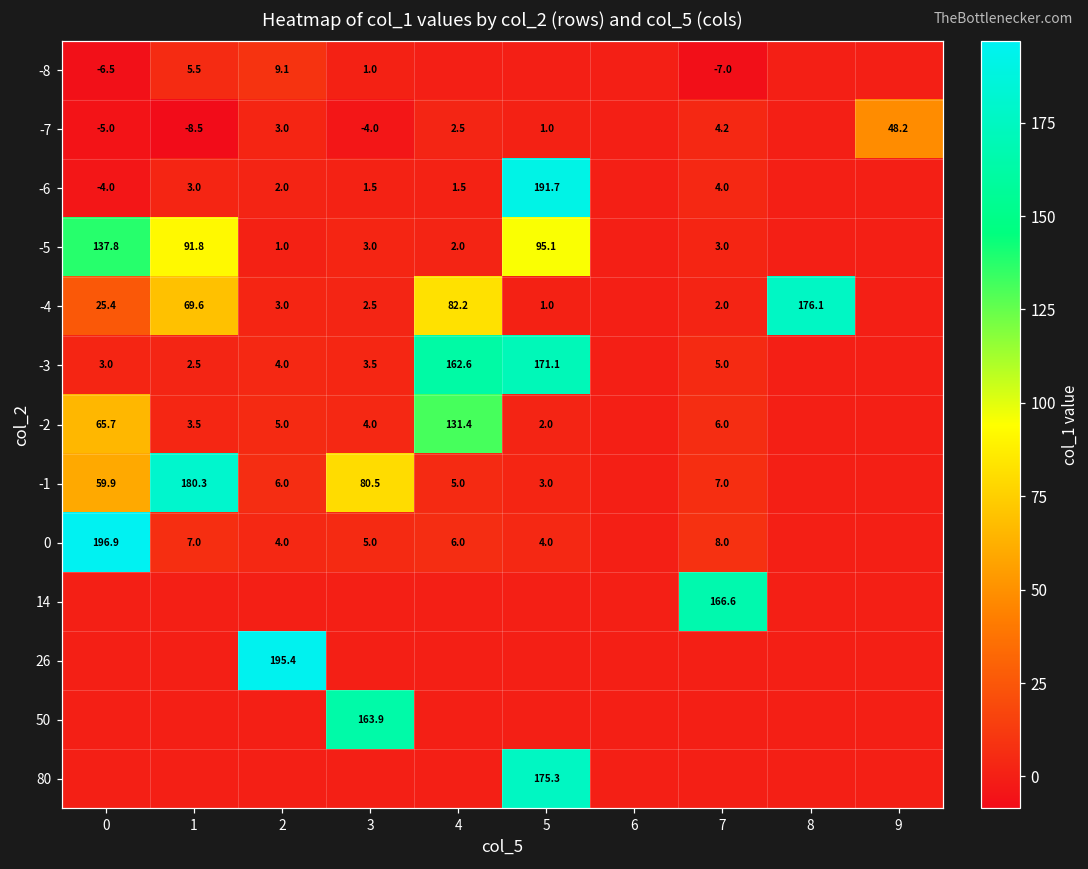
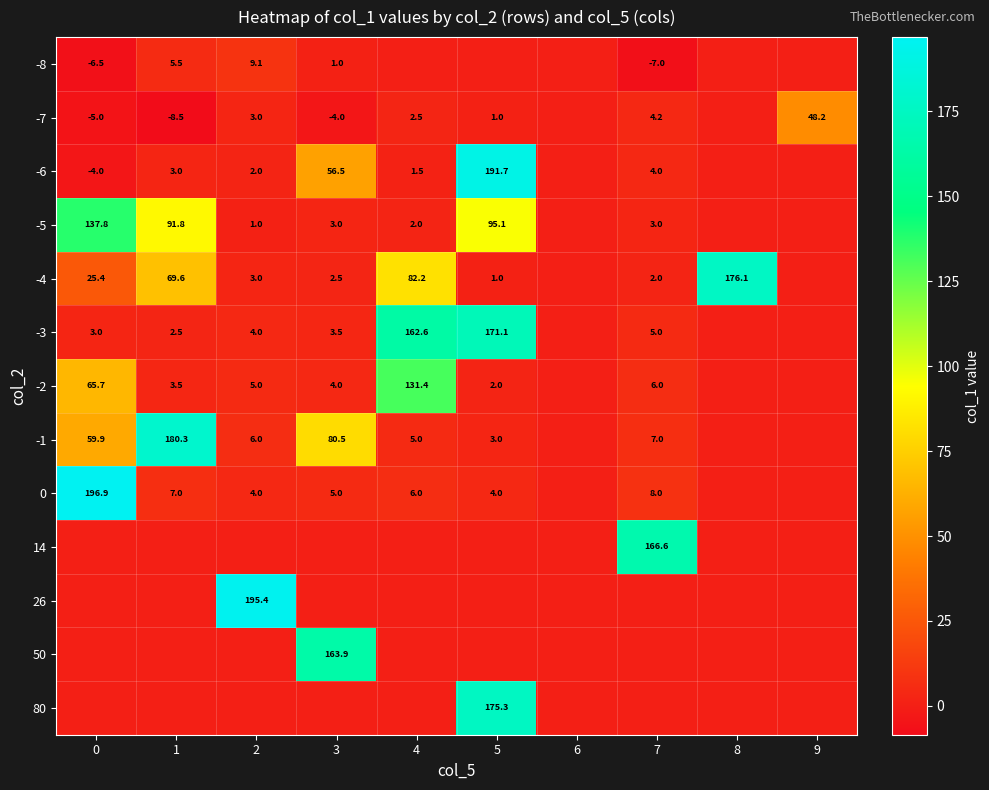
-6, 3: 1.5 -> 56.5
